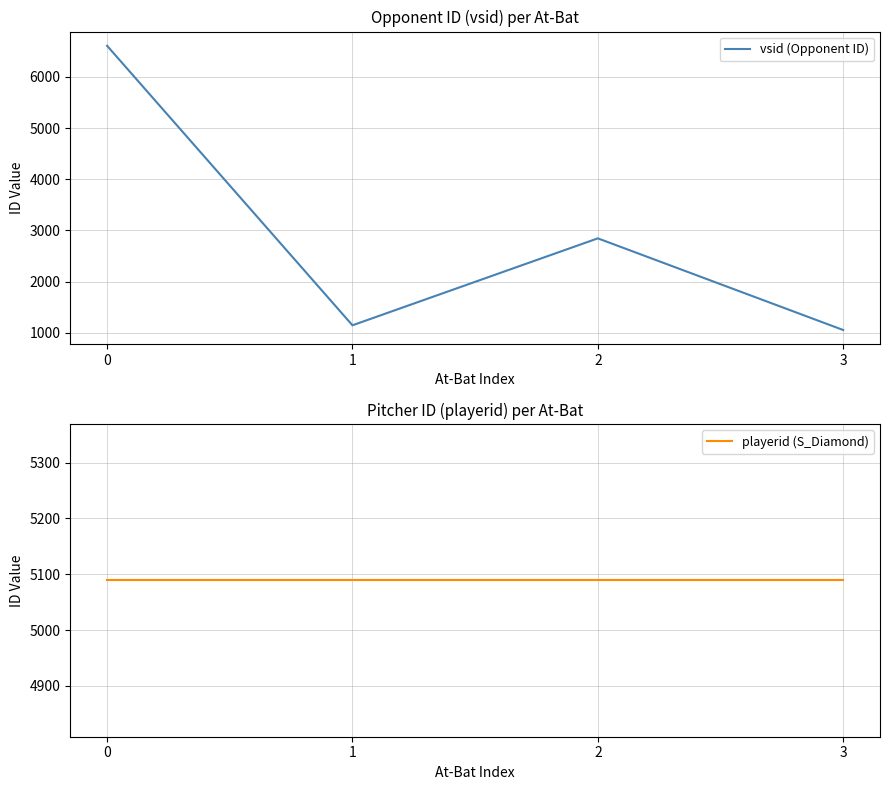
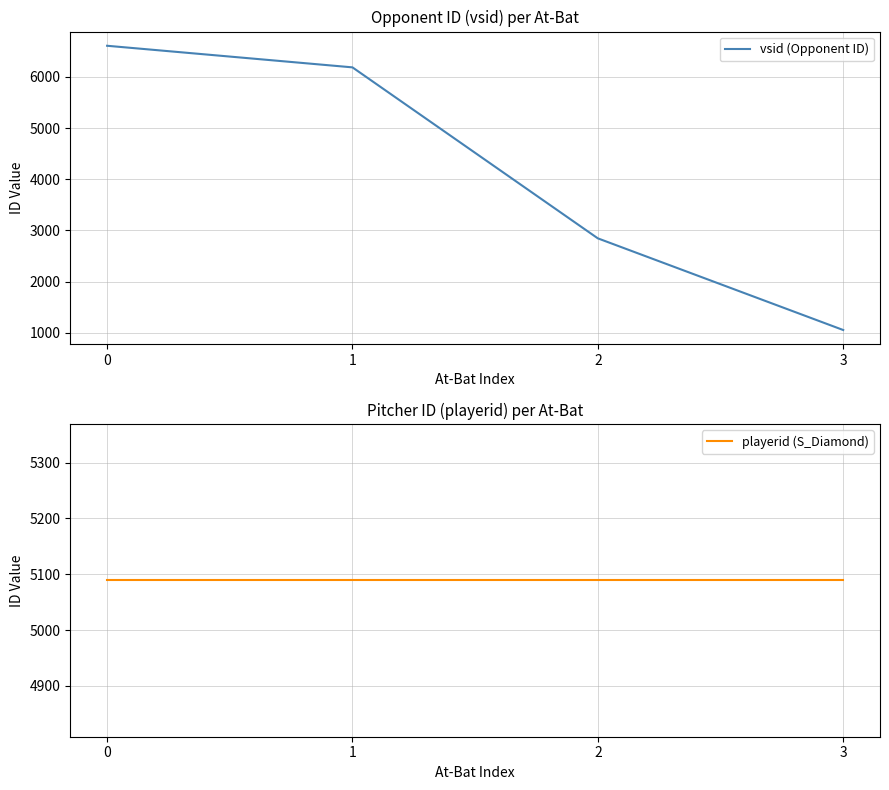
Opponent ID (vsid) per At-Bat, 1: 1100 -> 6200
